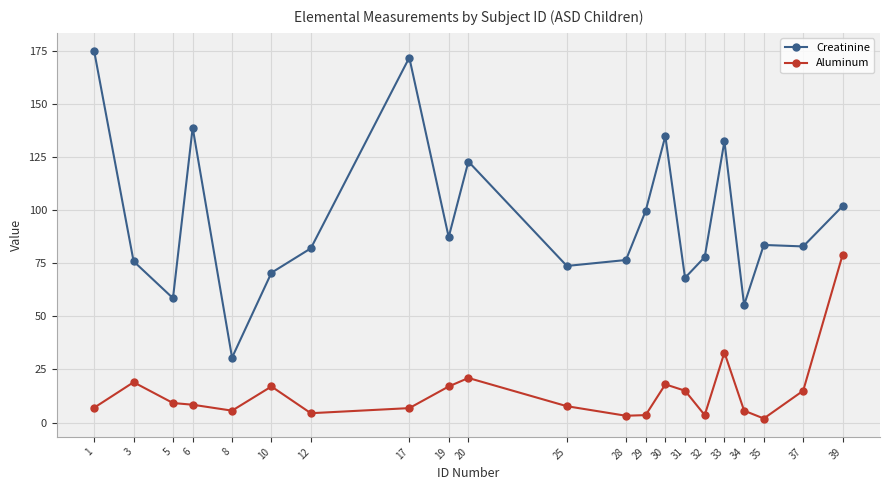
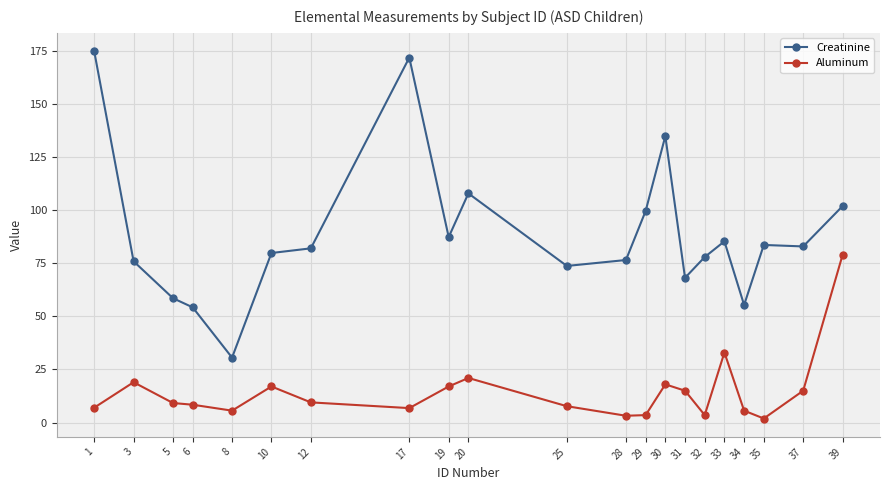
Creatinine, 6: 139 -> 54
Creatinine, 10: 71 -> 80
Aluminum, 12: 4 -> 10
Creatinine, 20: 123 -> 108
Creatinine, 33: 133 -> 85
